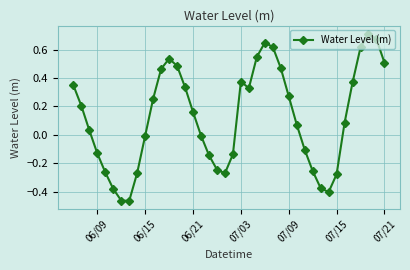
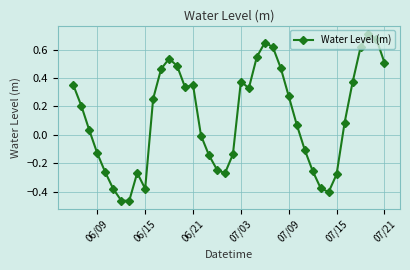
06/15: -0.01 -> -0.38
06/21: 0.16 -> 0.35
